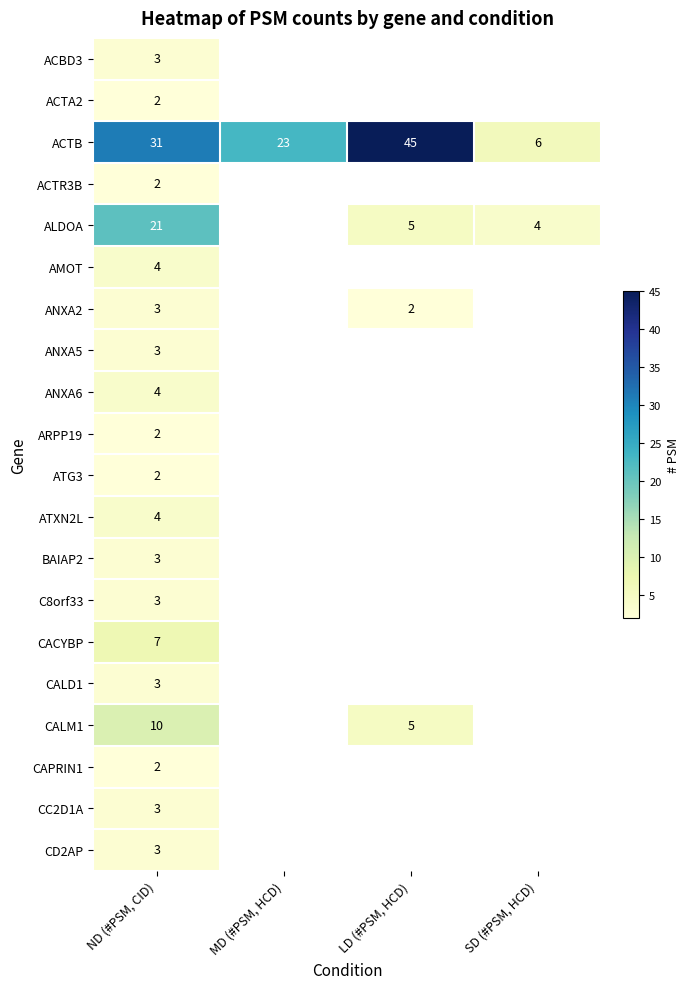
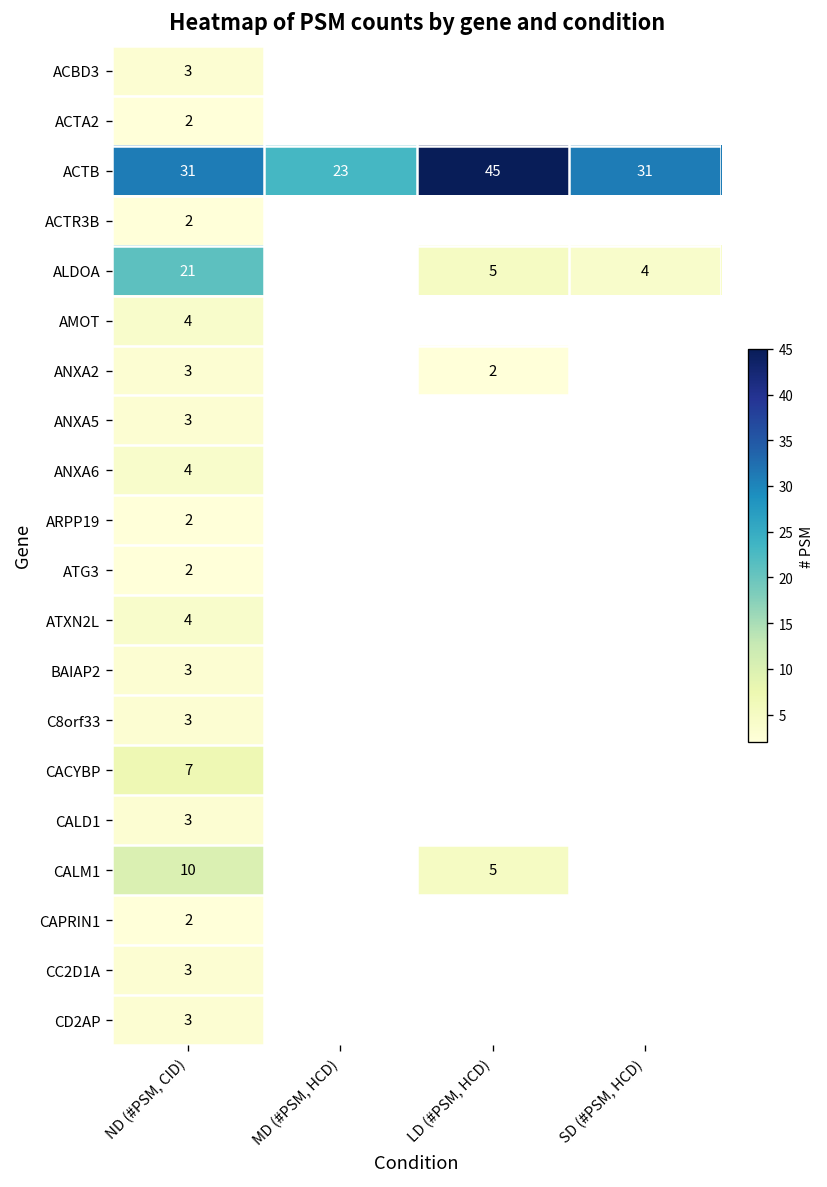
ACTB, SD (#PSM, HCD): 6 -> 31
